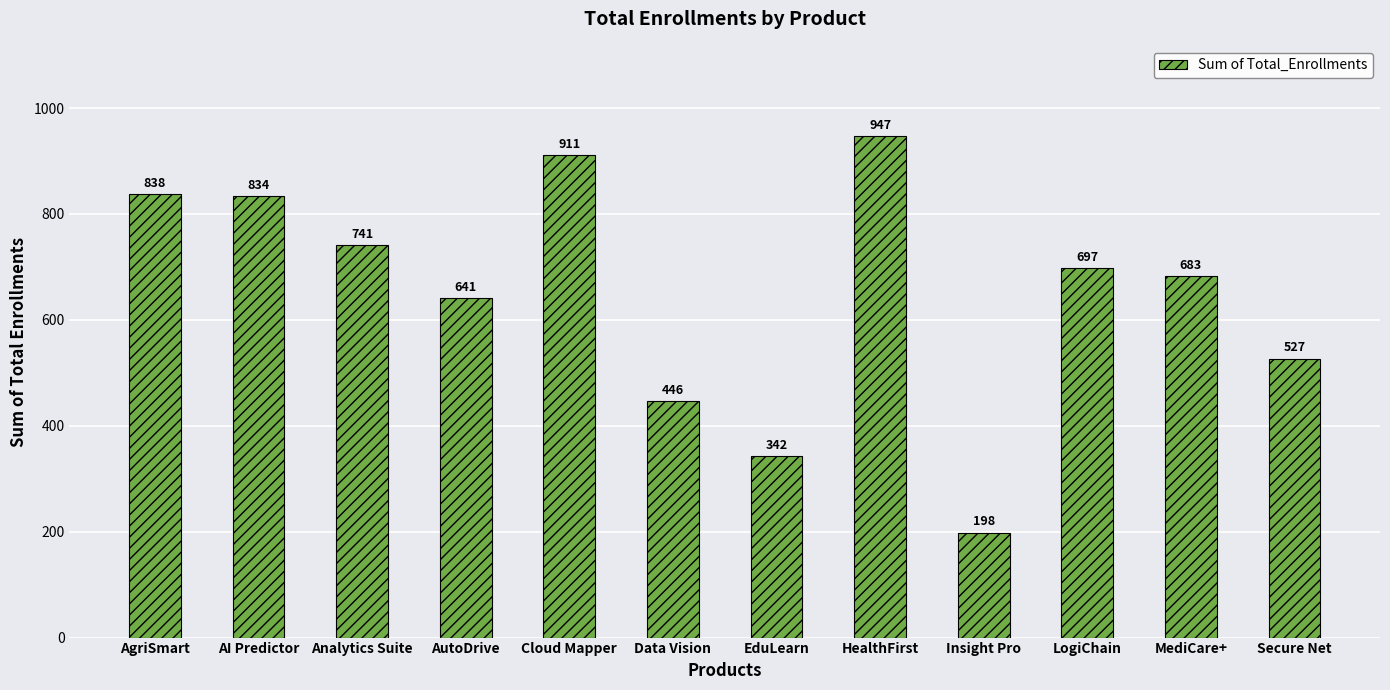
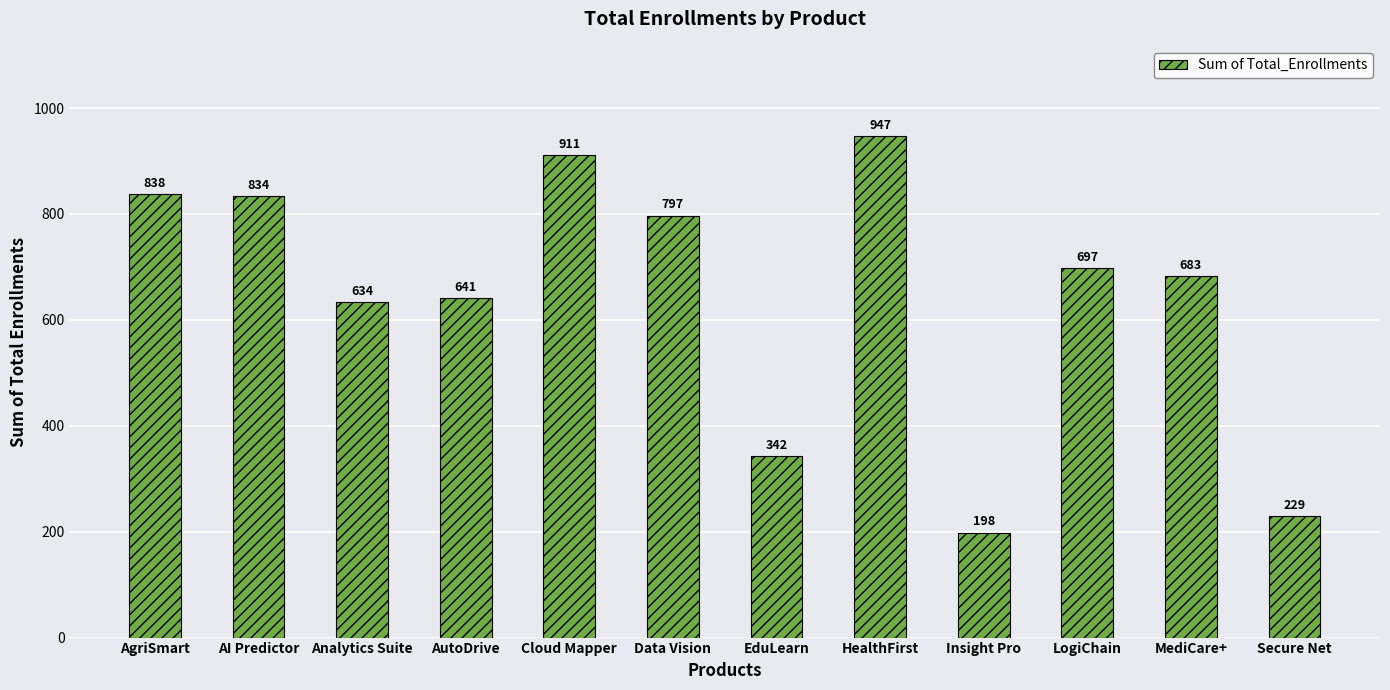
Analytics Suite: 741 -> 634
Data Vision: 446 -> 797
Secure Net: 527 -> 229
